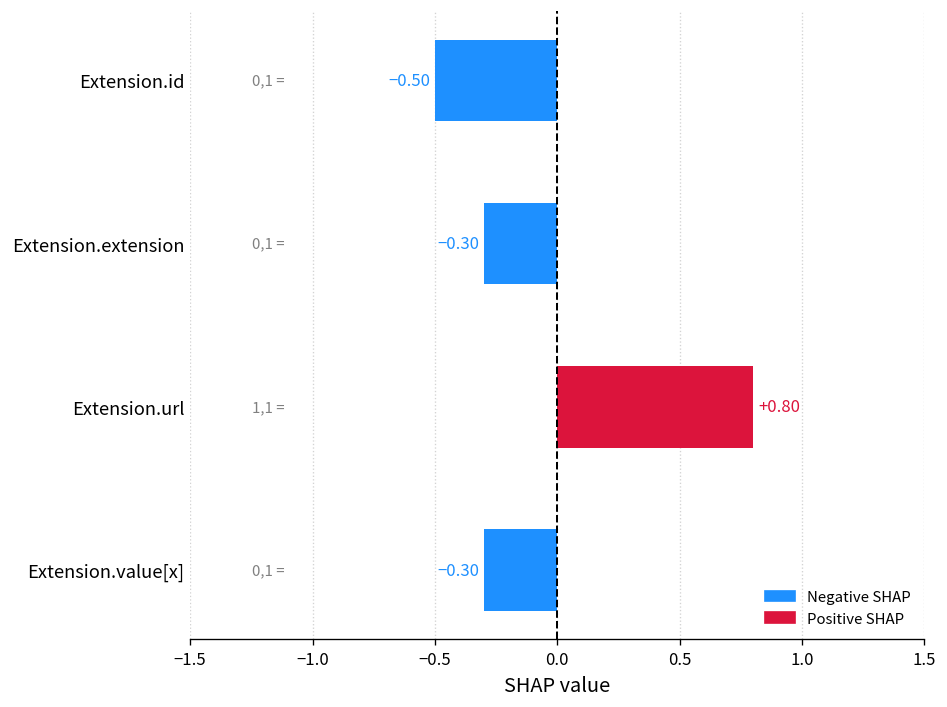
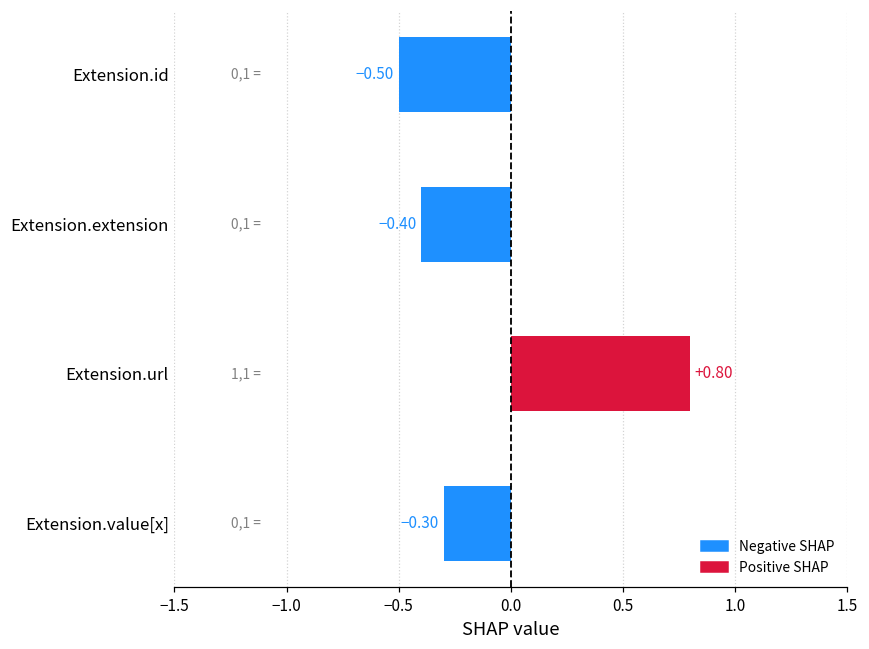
Extension.extension: -0.30 -> -0.40
